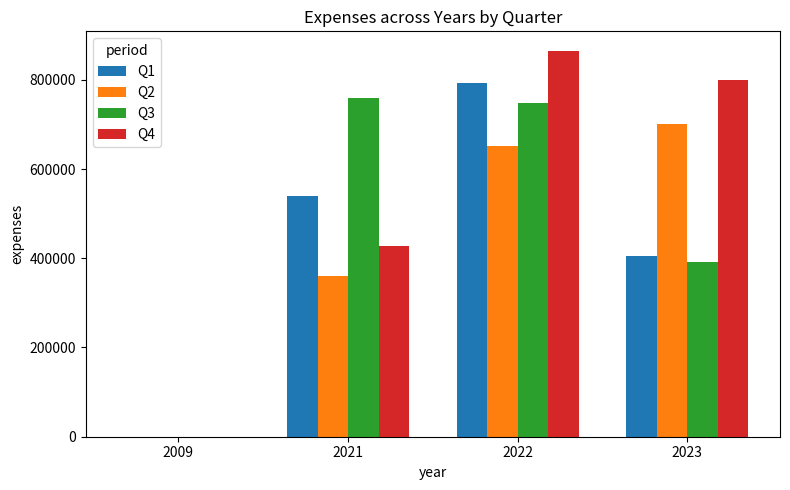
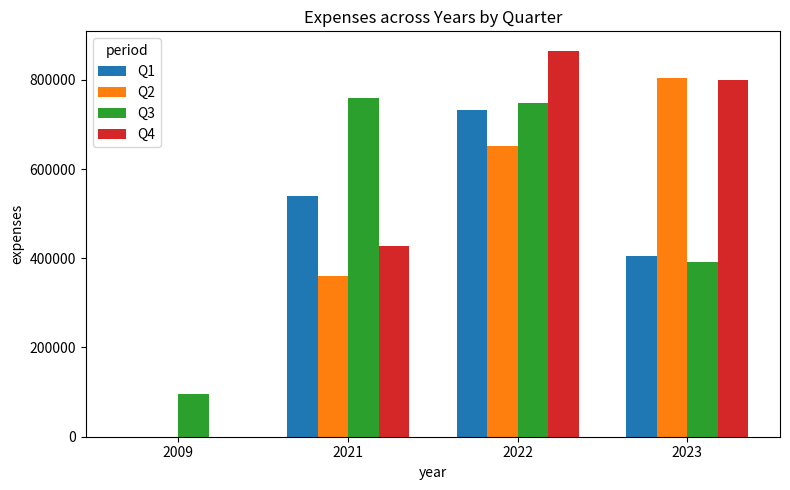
Q3, 2009: 0 -> 100000
Q1, 2022: 790000 -> 730000
Q2, 2023: 700000 -> 810000
